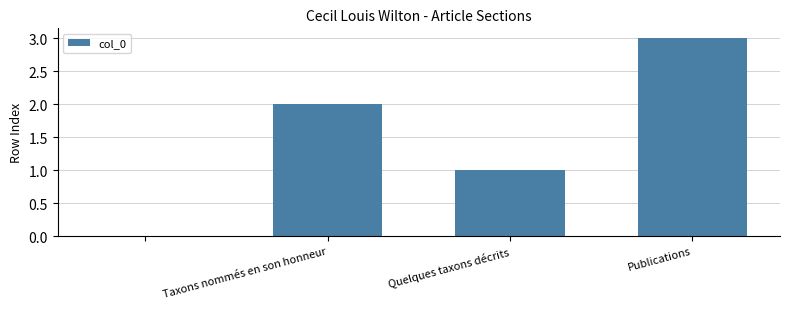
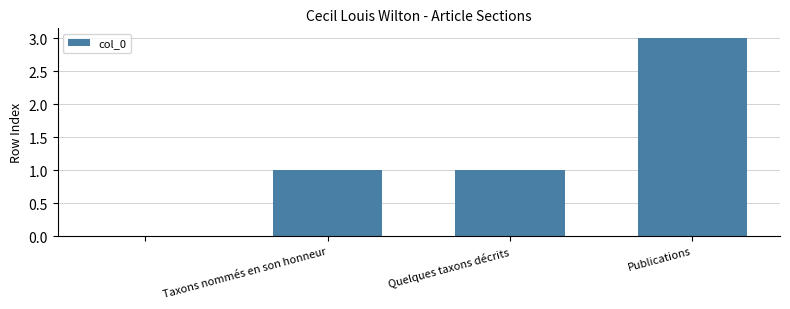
Taxons nommés en son honneur: 2 -> 1
